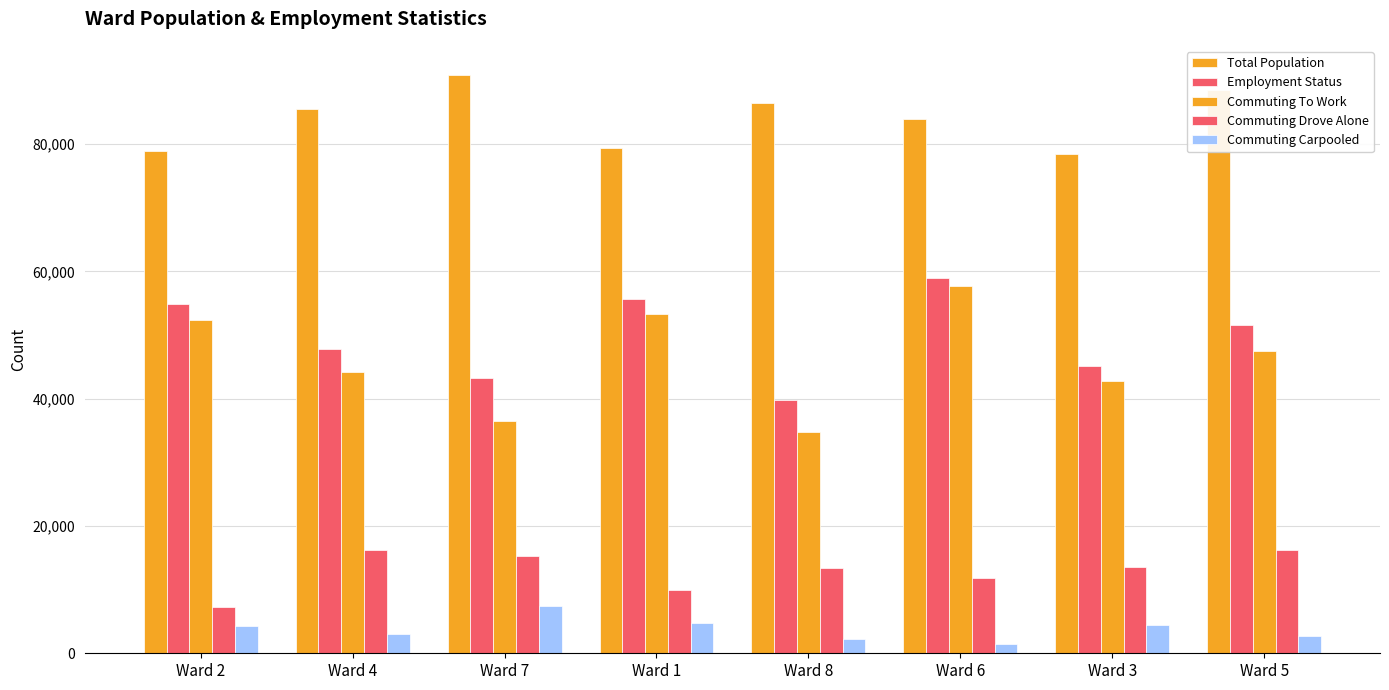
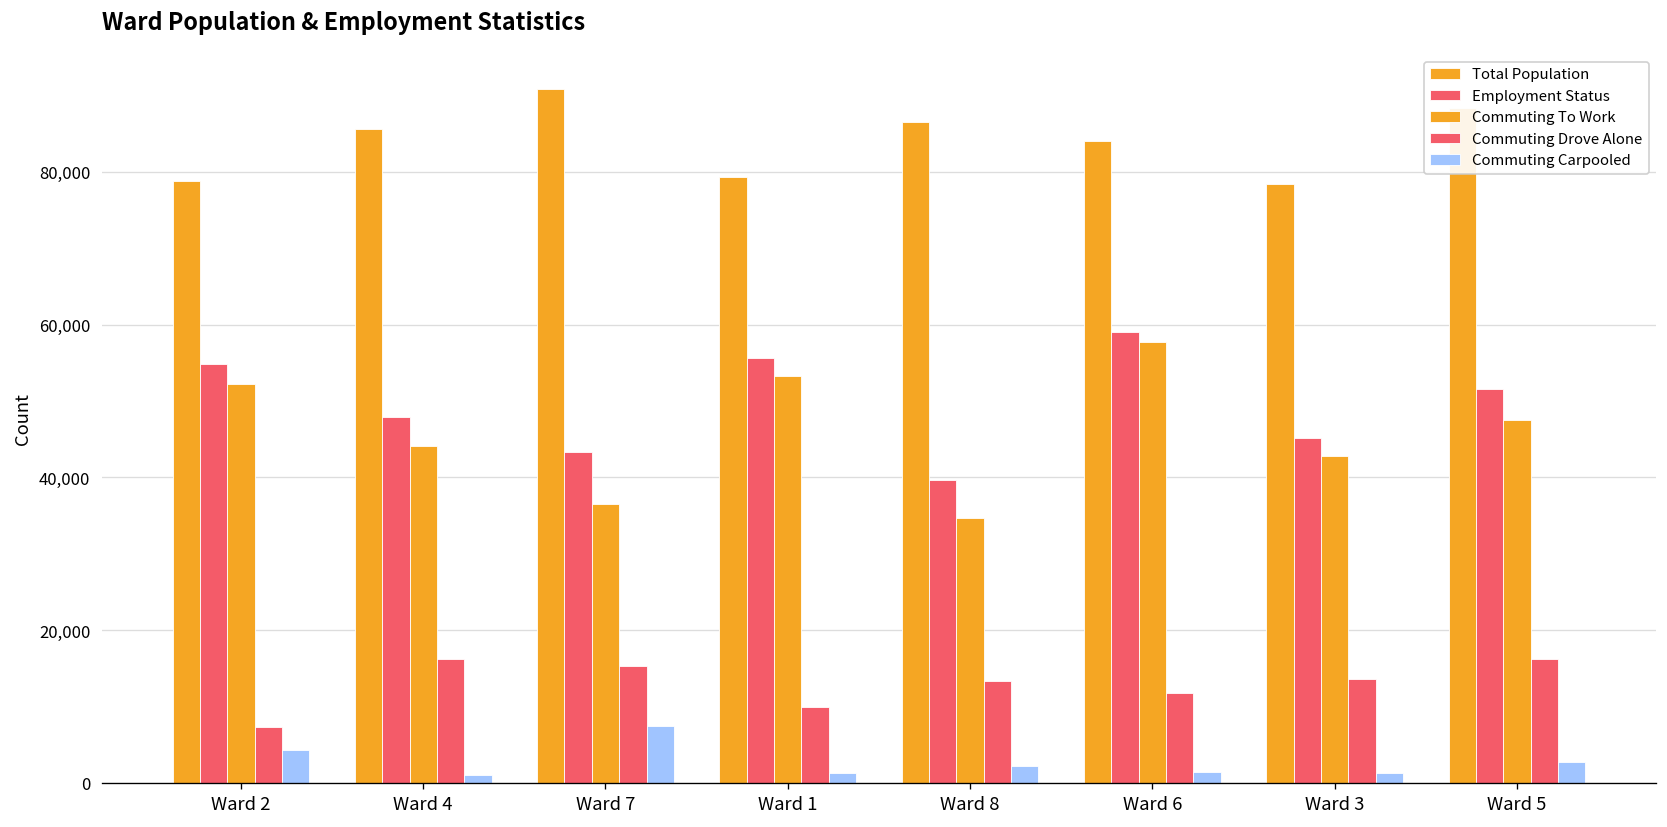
Commuting Carpooled, Ward 4: 3,000 -> 1,000
Commuting Carpooled, Ward 1: 5,000 -> 1,000
Commuting Carpooled, Ward 3: 4,000 -> 1,000
